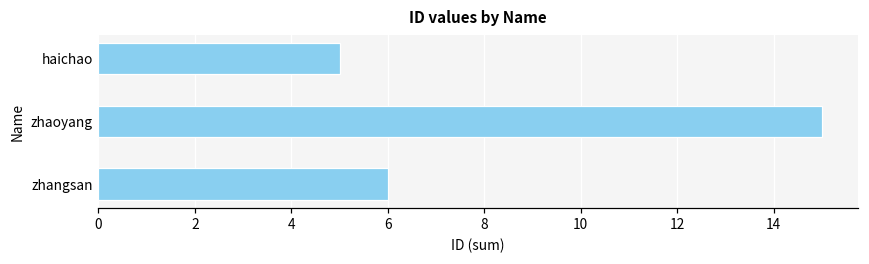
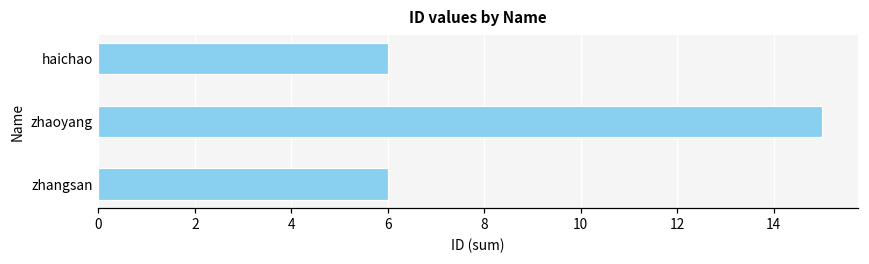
haichao: 5 -> 6
